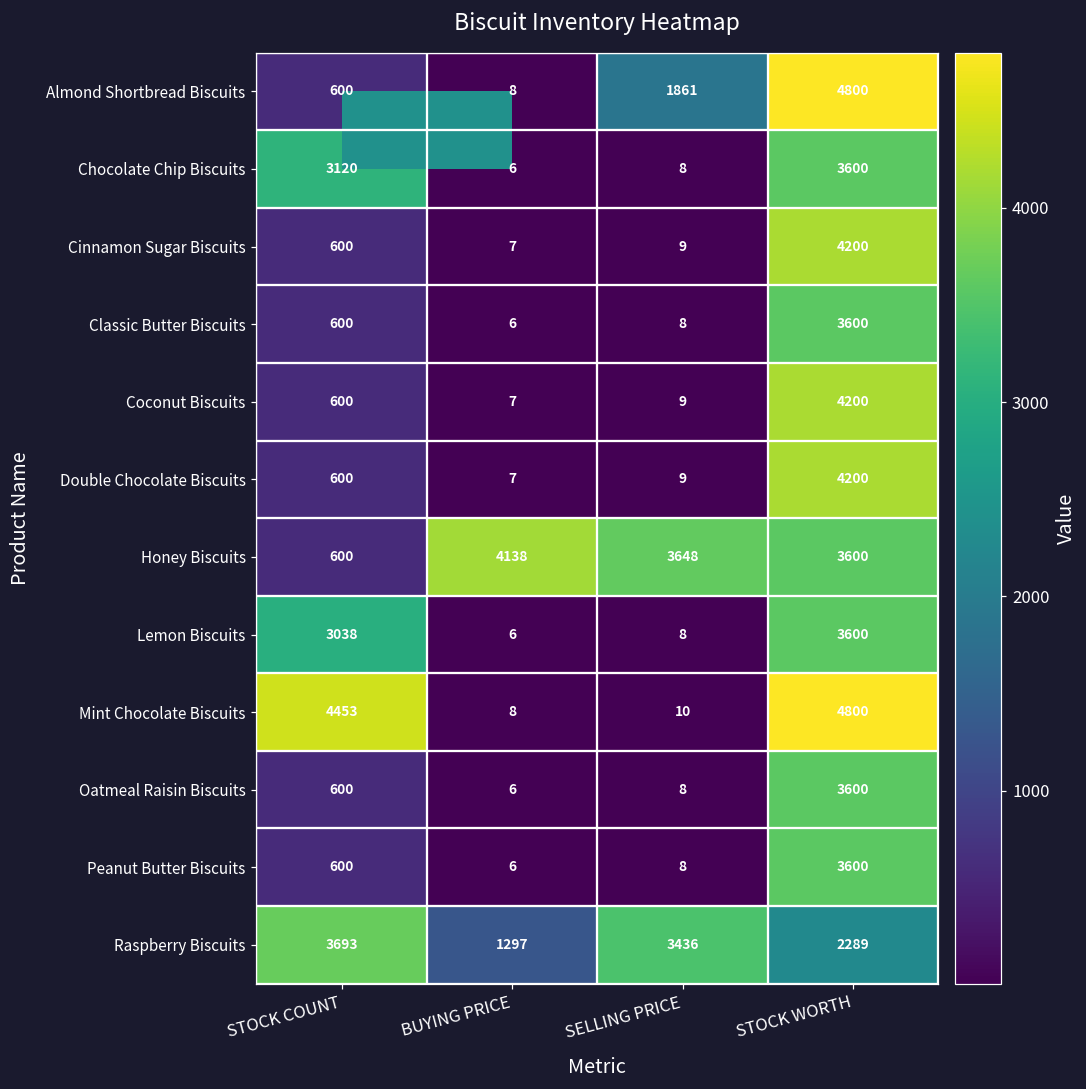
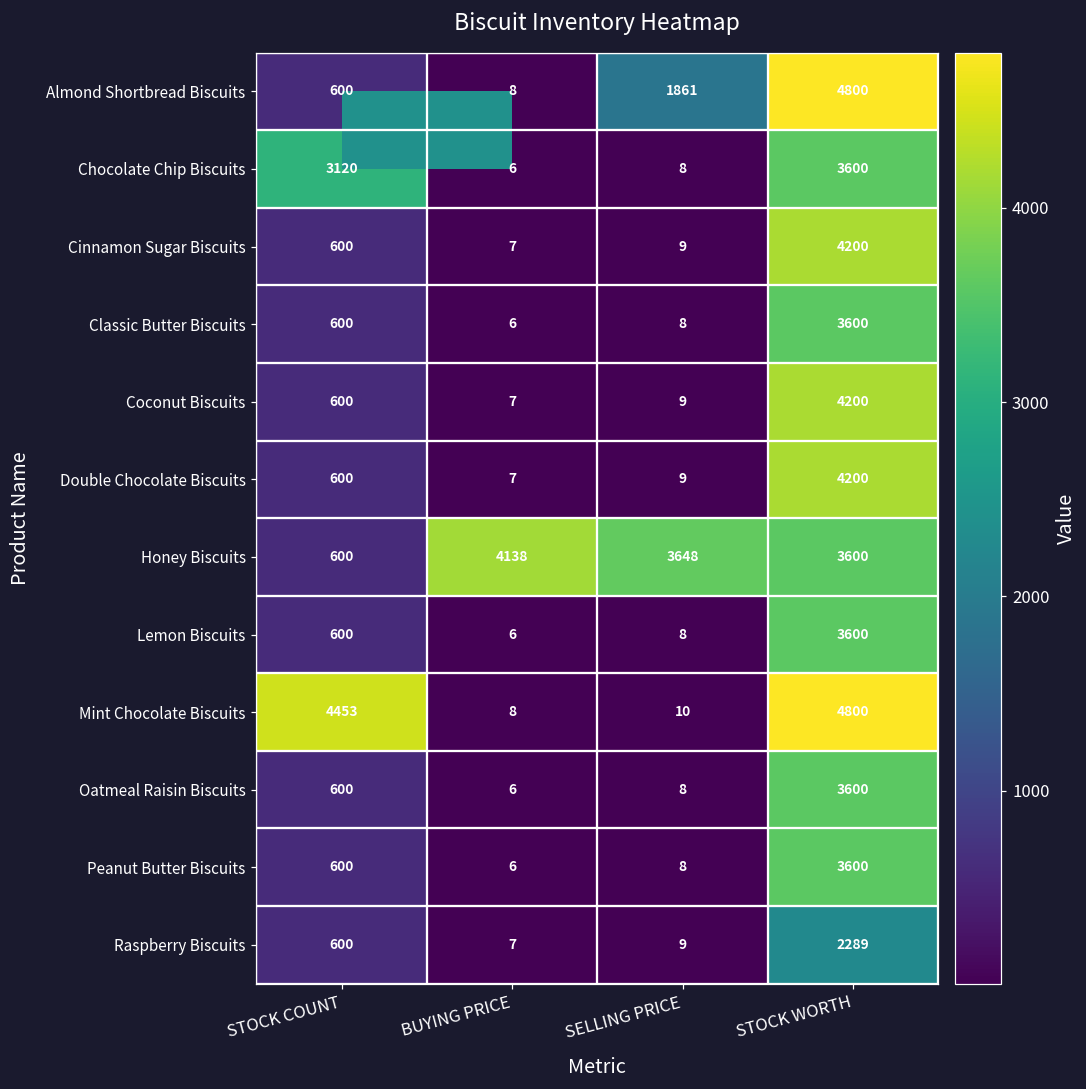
Lemon Biscuits, STOCK COUNT: 3038 -> 600
Raspberry Biscuits, STOCK COUNT: 3693 -> 600
Raspberry Biscuits, BUYING PRICE: 1297 -> 7
Raspberry Biscuits, SELLING PRICE: 3436 -> 9
